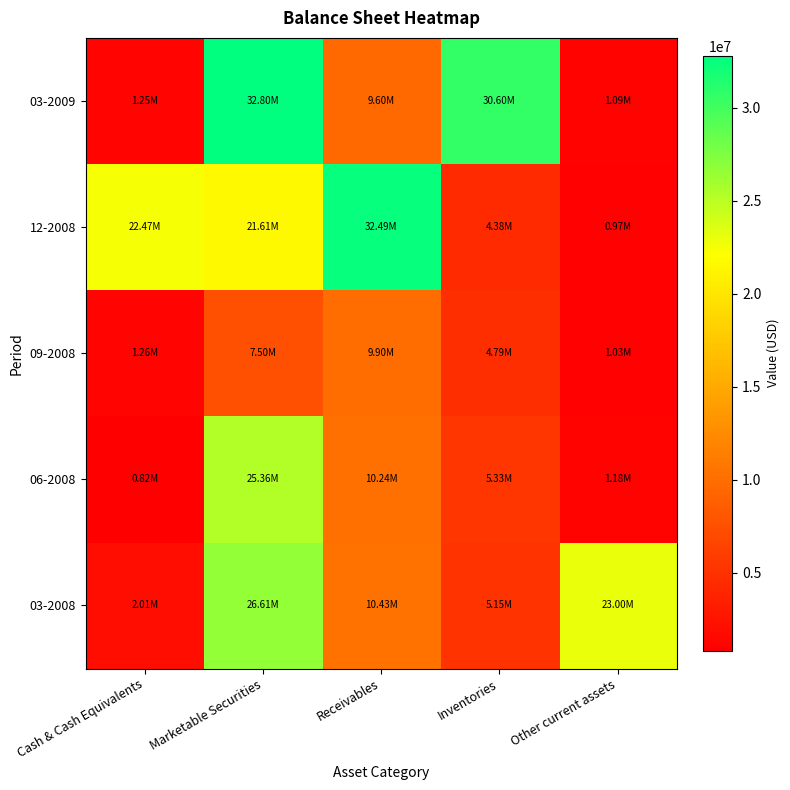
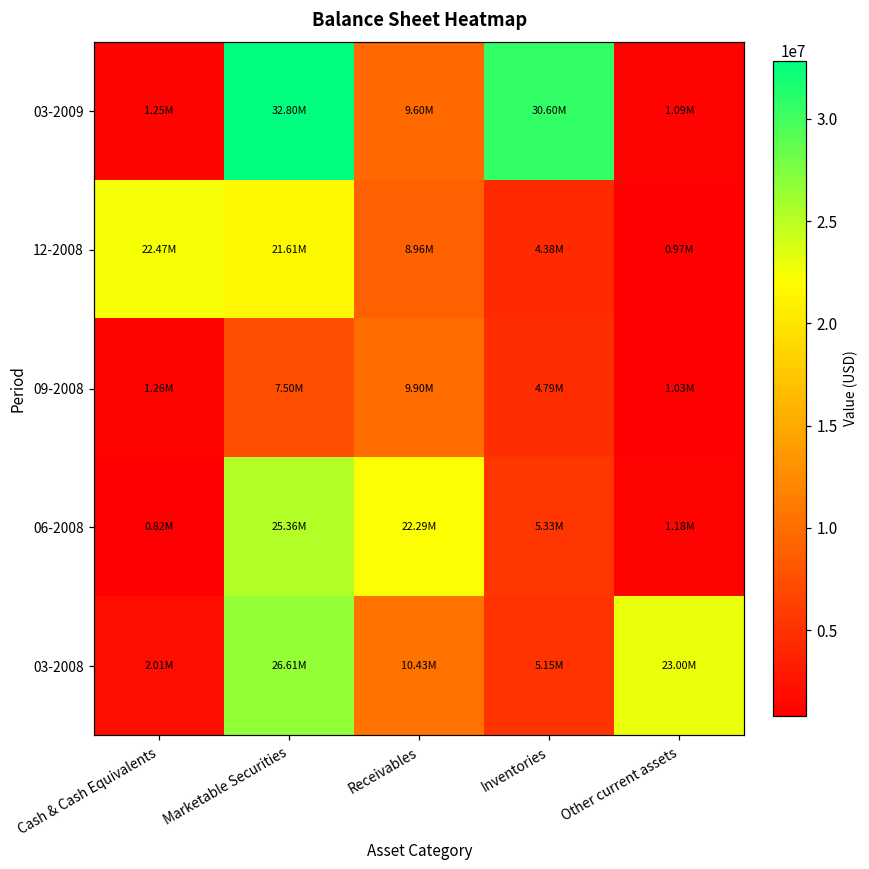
12-2008, Receivables: 32.49M -> 8.96M
06-2008, Receivables: 10.24M -> 22.29M
